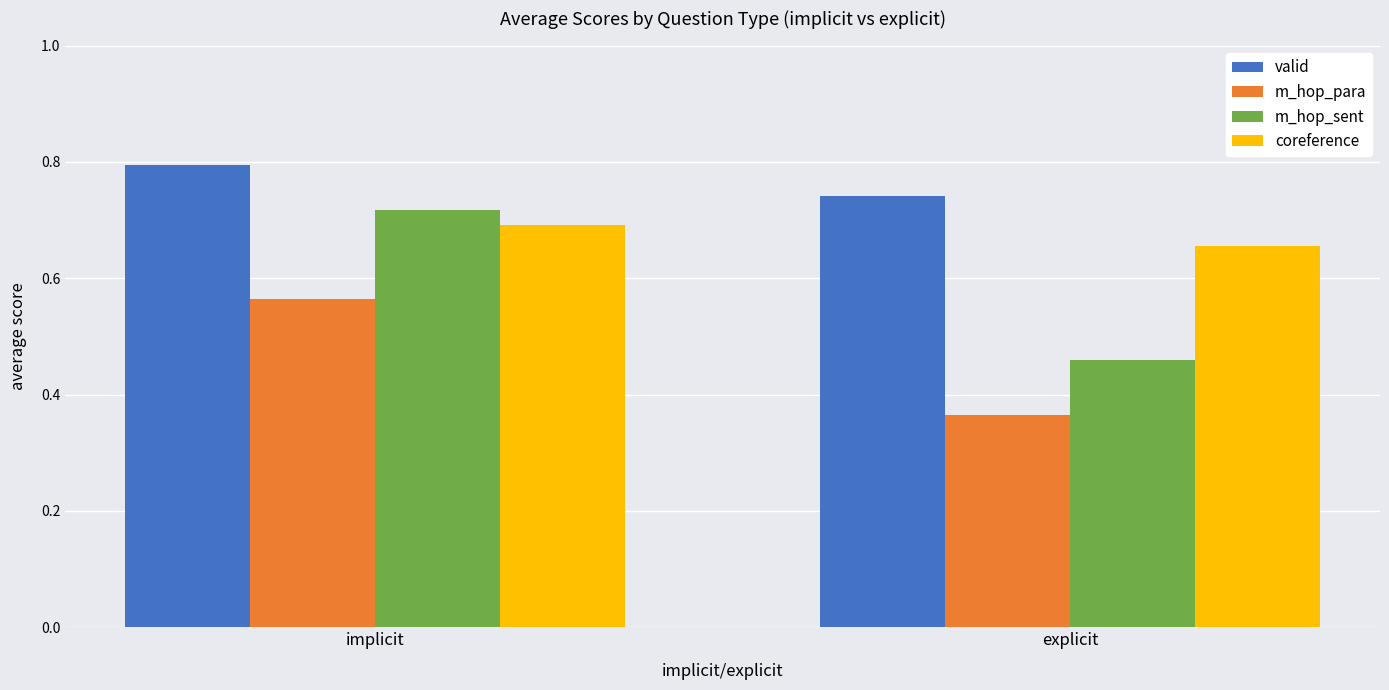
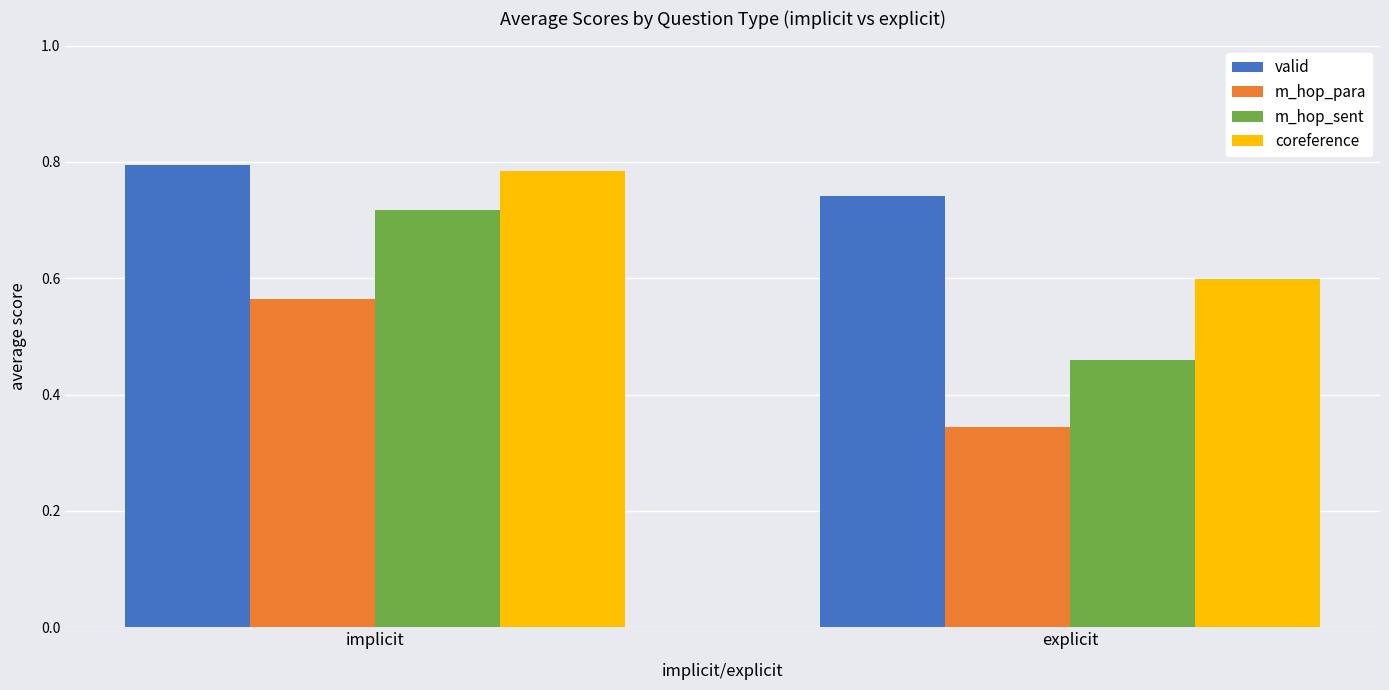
coreference, implicit: 0.69 -> 0.78
m_hop_para, explicit: 0.36 -> 0.34
coreference, explicit: 0.66 -> 0.60
